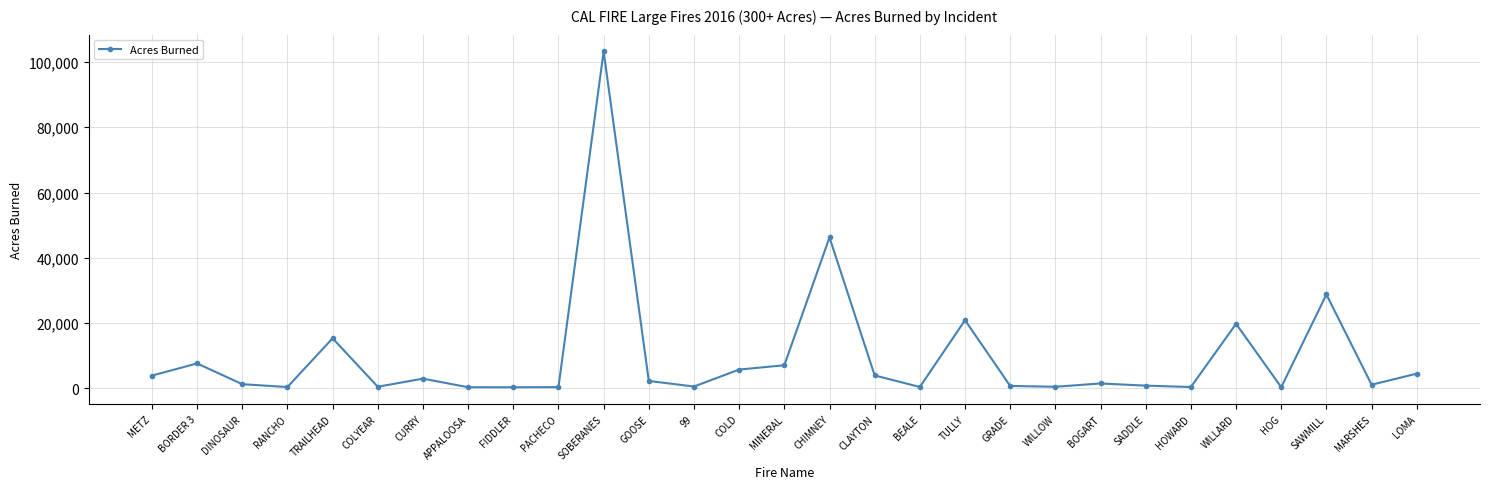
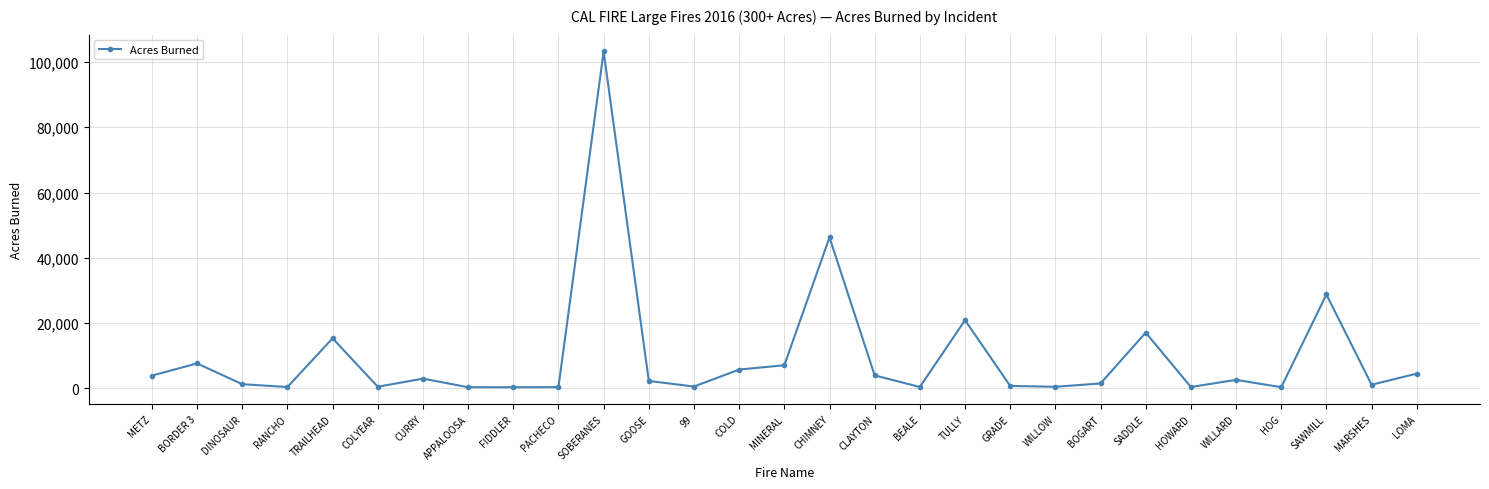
SADDLE: 1,000 -> 17,000
WILLARD: 20,000 -> 3,000
